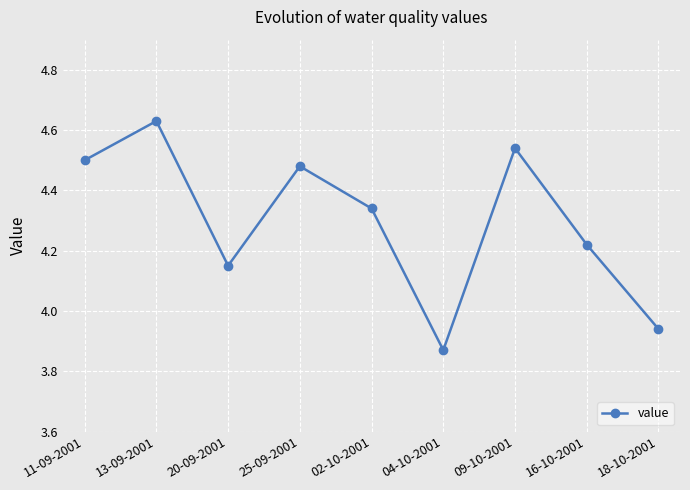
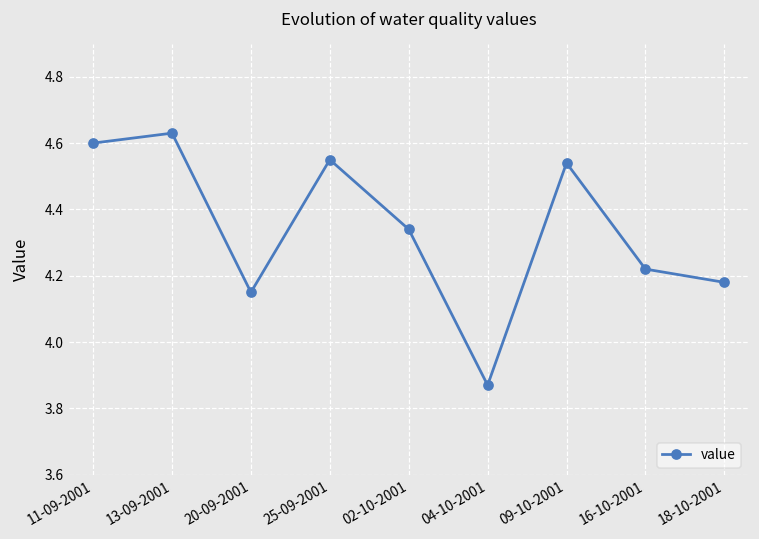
11-09-2001: 4.5 -> 4.6
25-09-2001: 4.48 -> 4.55
18-10-2001: 3.94 -> 4.18
